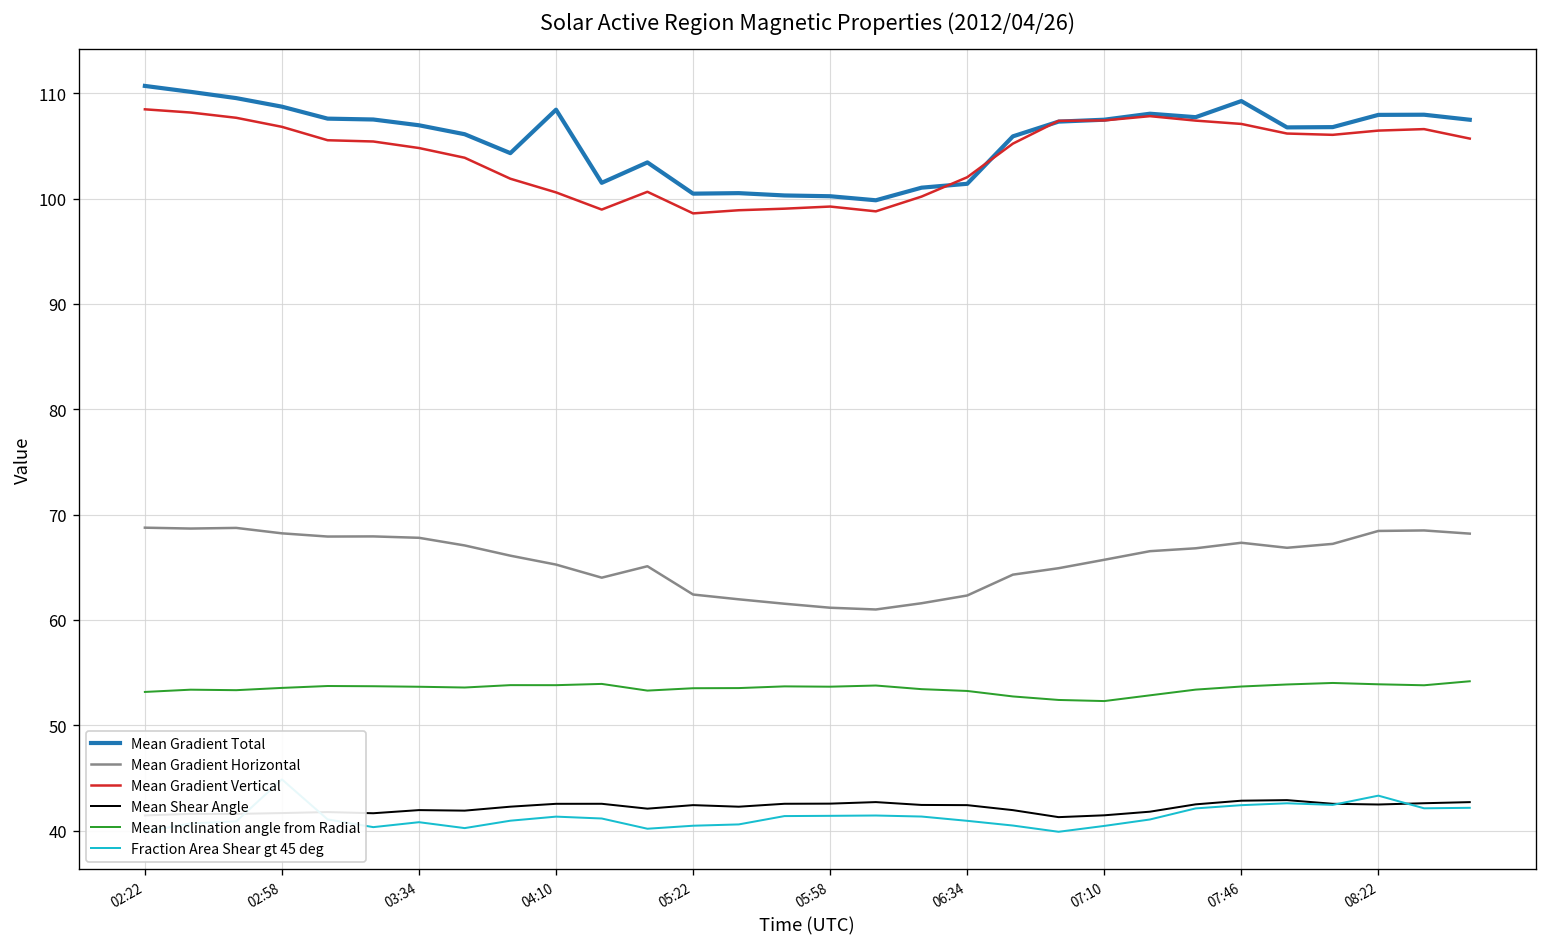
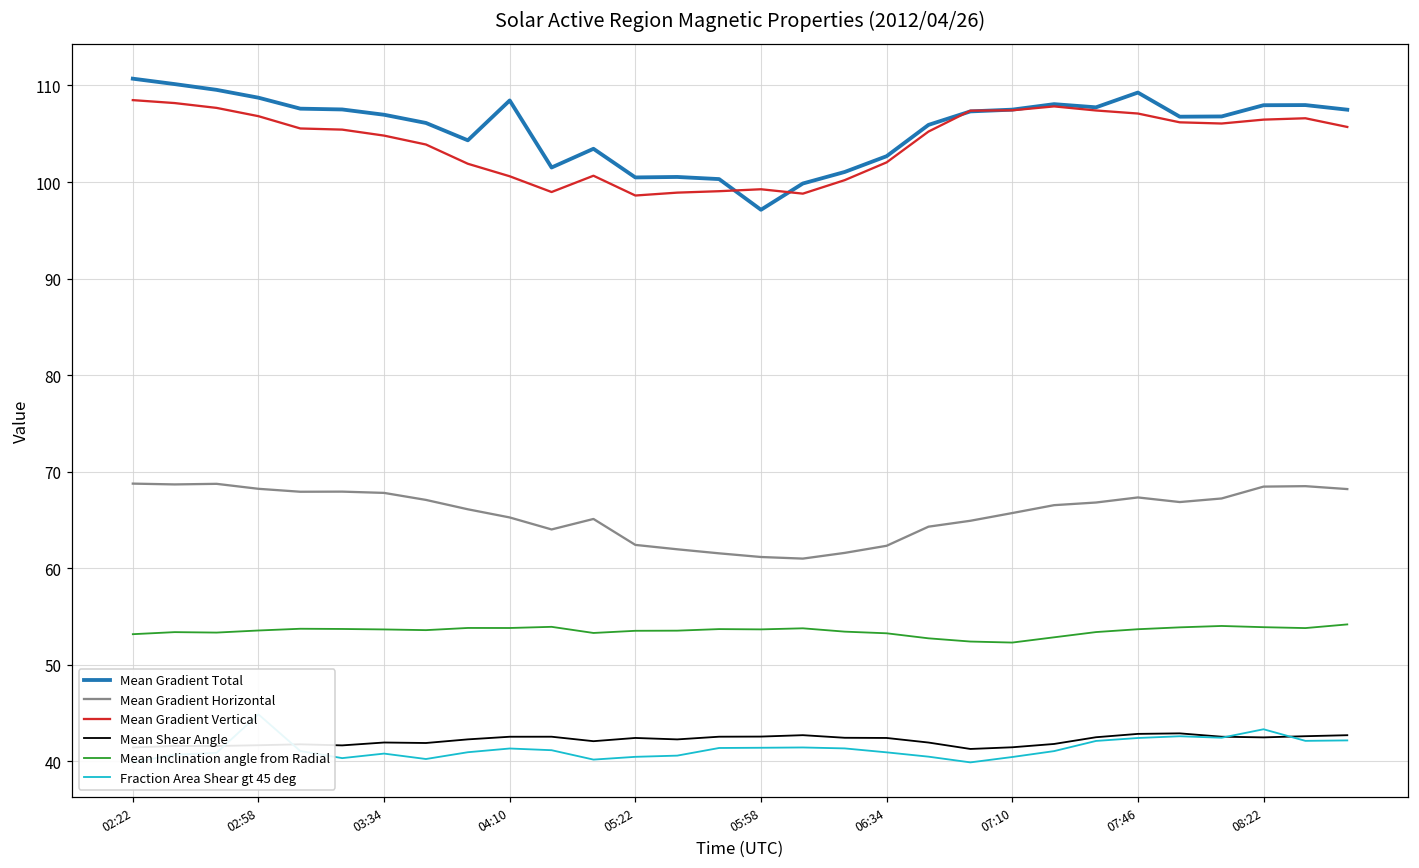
Mean Gradient Total, 05:58: 100 -> 97
Mean Gradient Total, 06:34: 101 -> 103
